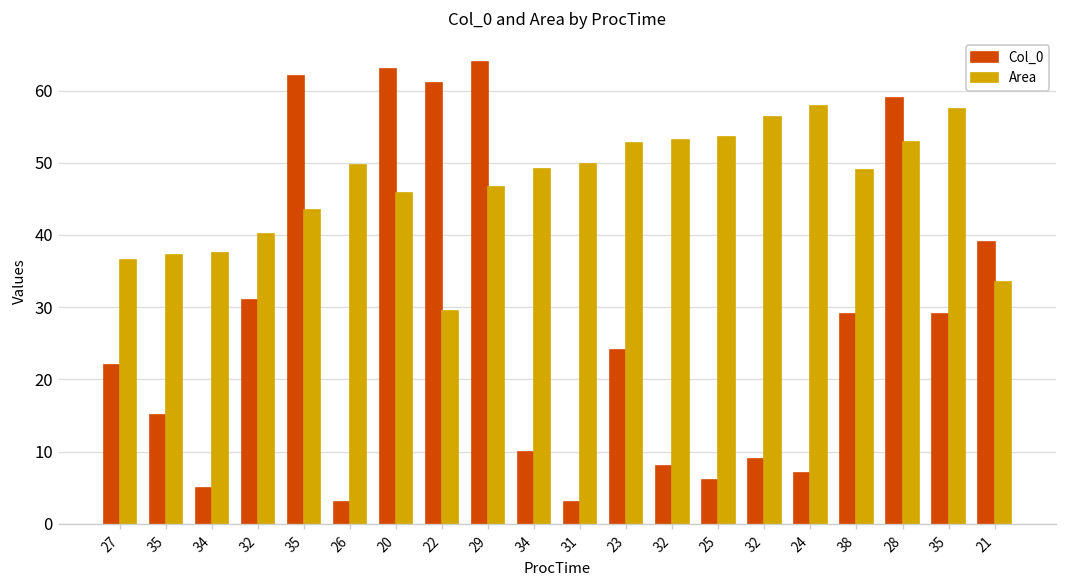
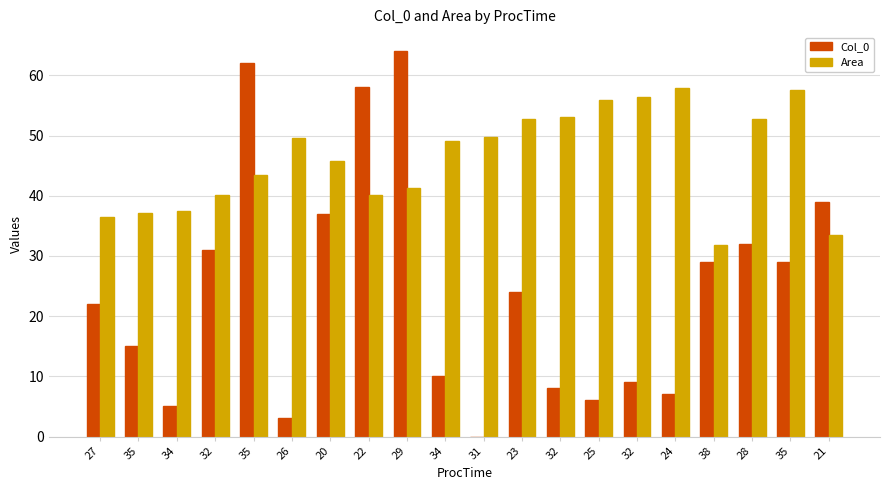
Col_0, 20: 63 -> 37
Col_0, 22: 61 -> 58
Area, 22: 29 -> 40
Area, 29: 47 -> 41
Col_0, 31: 3 -> 0
Area, 25: 54 -> 56
Area, 38: 49 -> 32
Col_0, 28: 59 -> 32
